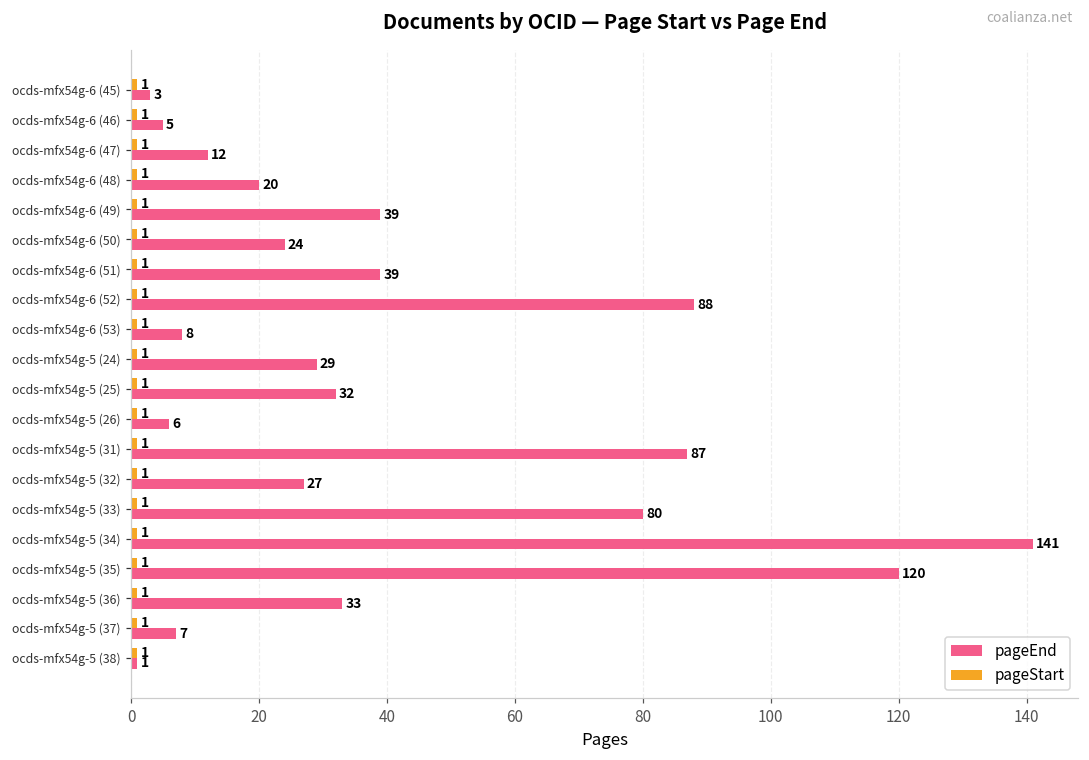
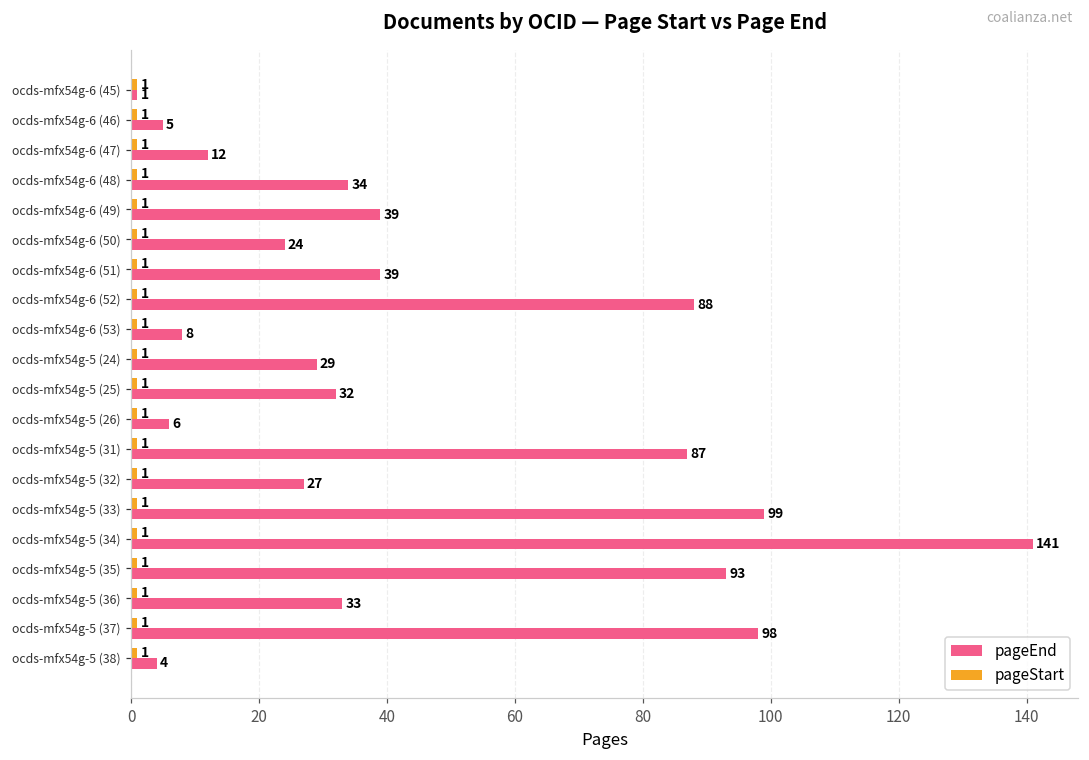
pageEnd, ocds-mfx54g-6 (45): 3 -> 1
pageEnd, ocds-mfx54g-6 (48): 20 -> 34
pageEnd, ocds-mfx54g-5 (33): 80 -> 99
pageEnd, ocds-mfx54g-5 (35): 120 -> 93
pageEnd, ocds-mfx54g-5 (37): 7 -> 98
pageEnd, ocds-mfx54g-5 (38): 1 -> 4
